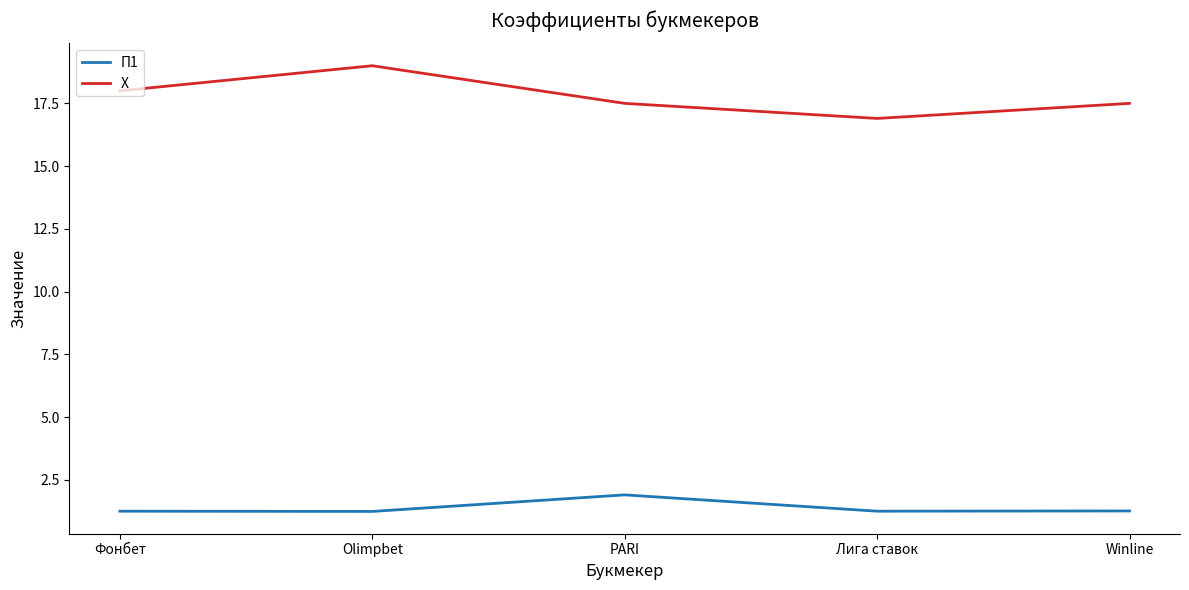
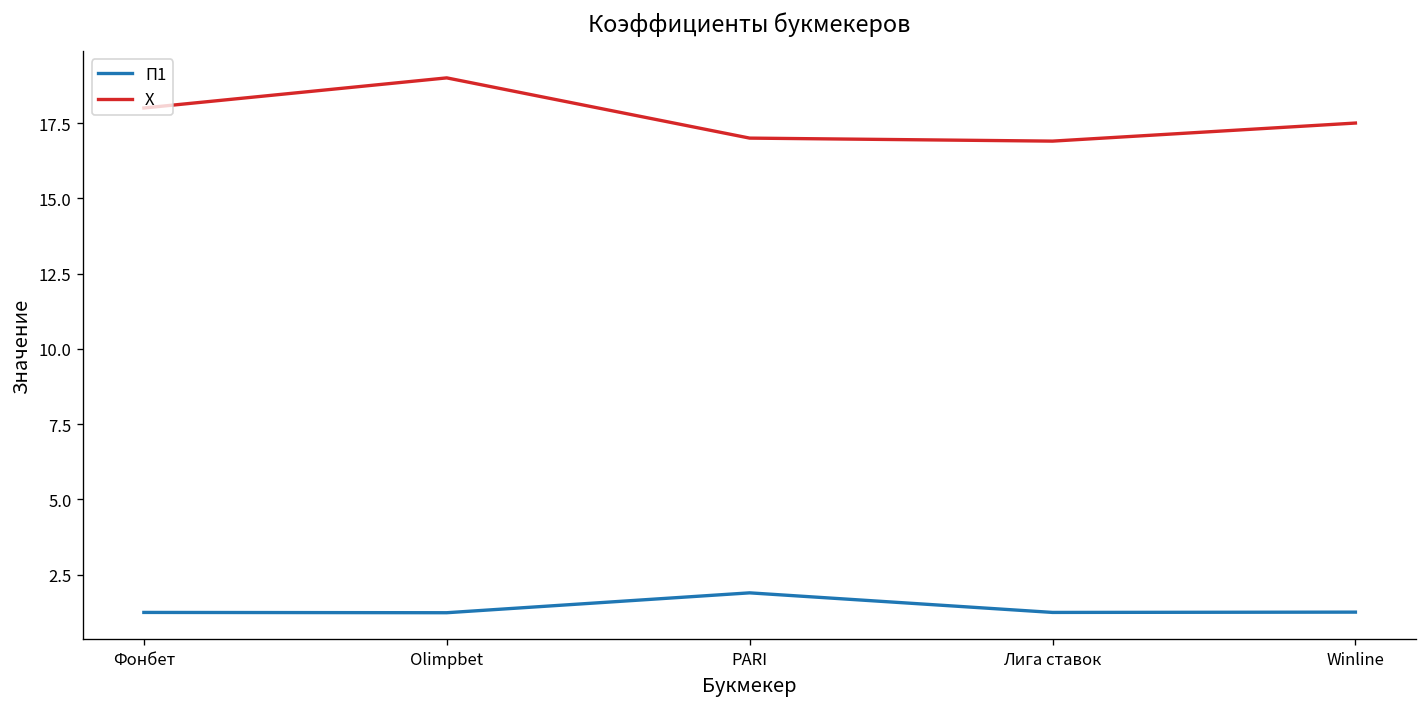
Х, PARI: 17.5 -> 17.0
